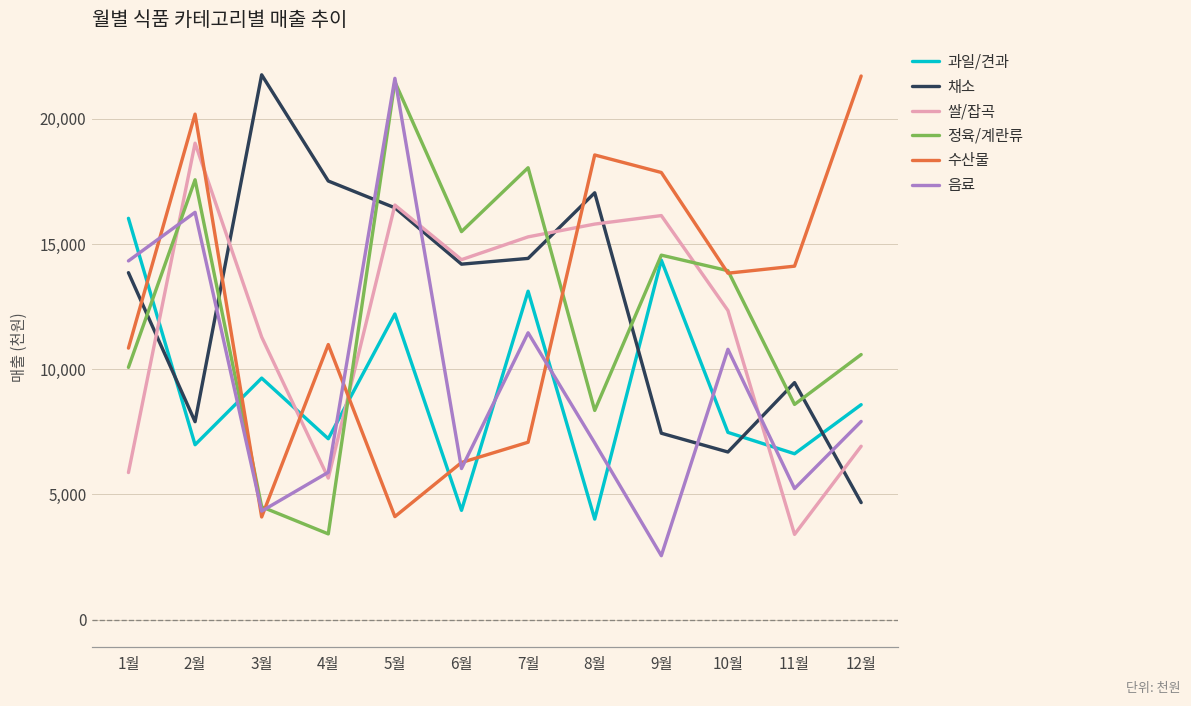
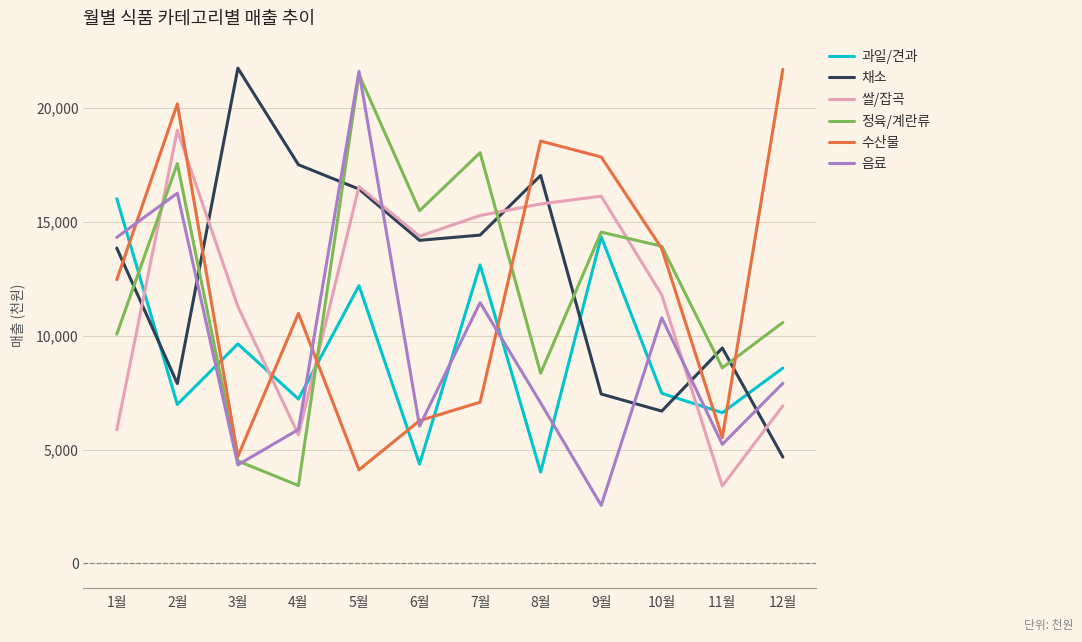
수산물, 1월: 10,800 -> 12,500
수산물, 3월: 4,100 -> 4,700
쌀/잡곡, 10월: 12,300 -> 11,800
수산물, 11월: 14,100 -> 5,500
